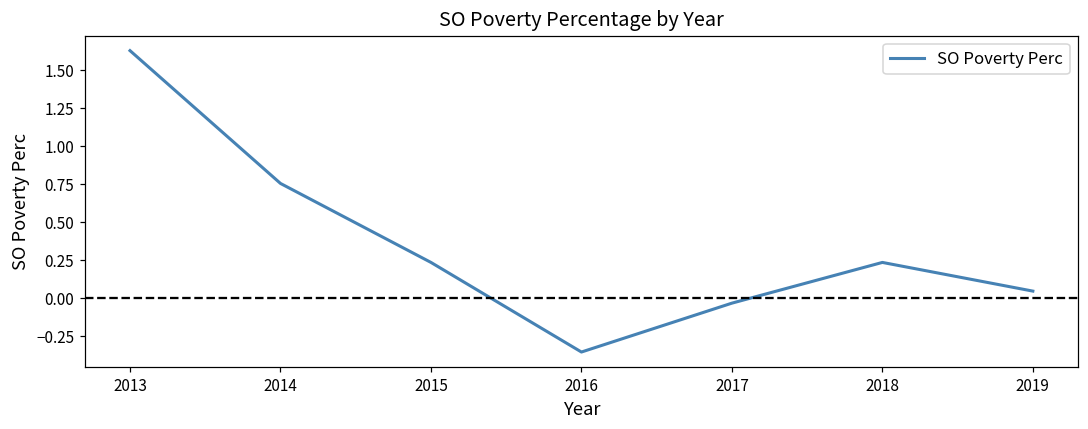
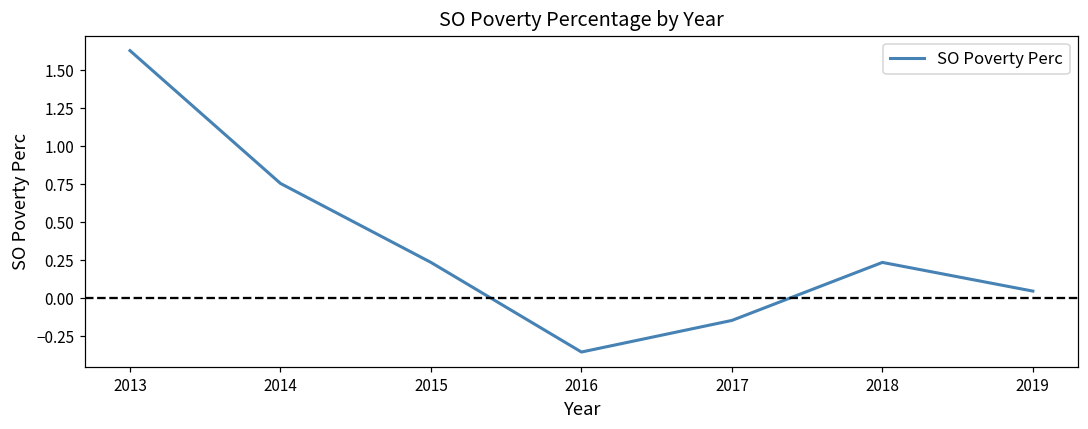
2017: -0.03 -> -0.15
